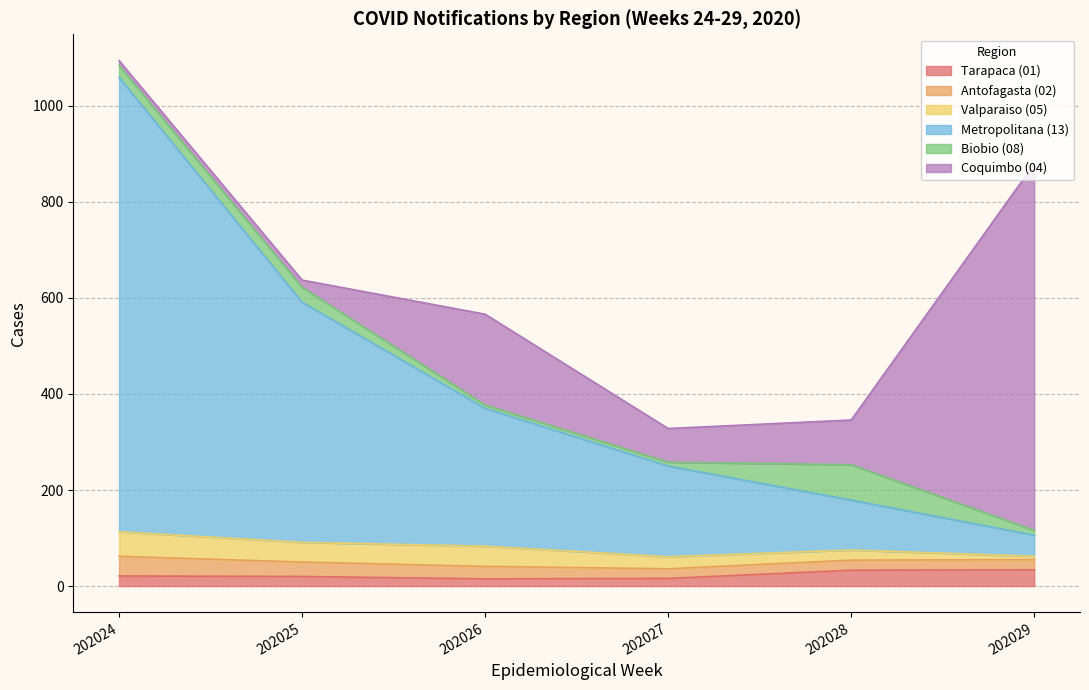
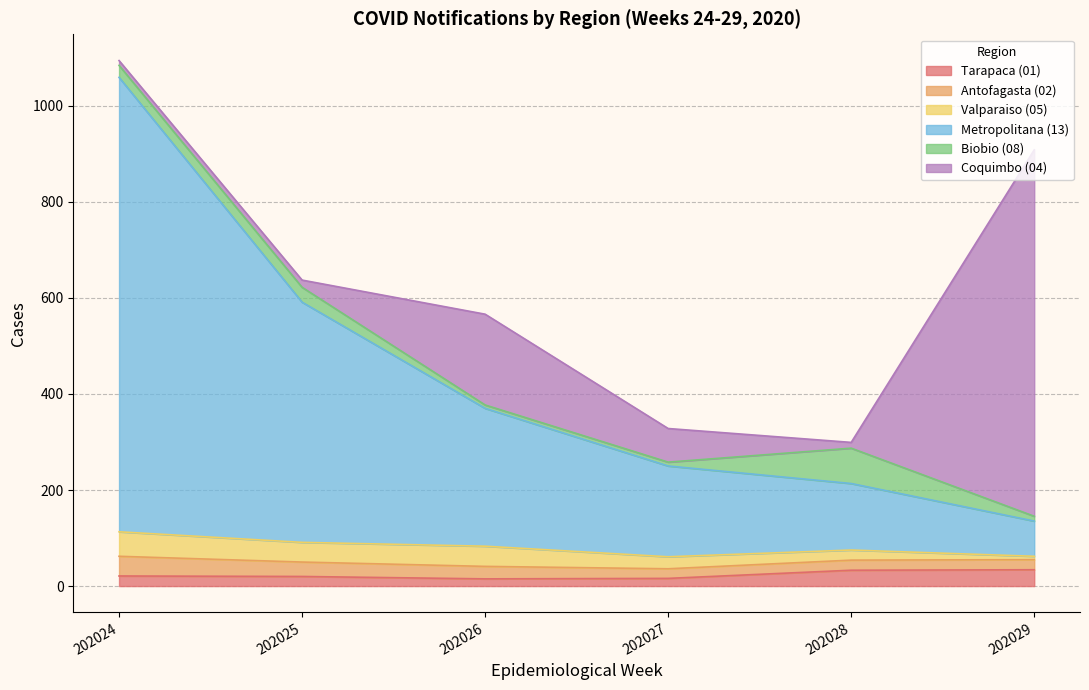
Metropolitana (13), 202028: 100 -> 140
Coquimbo (04), 202028: 90 -> 10
Metropolitana (13), 202029: 40 -> 70
